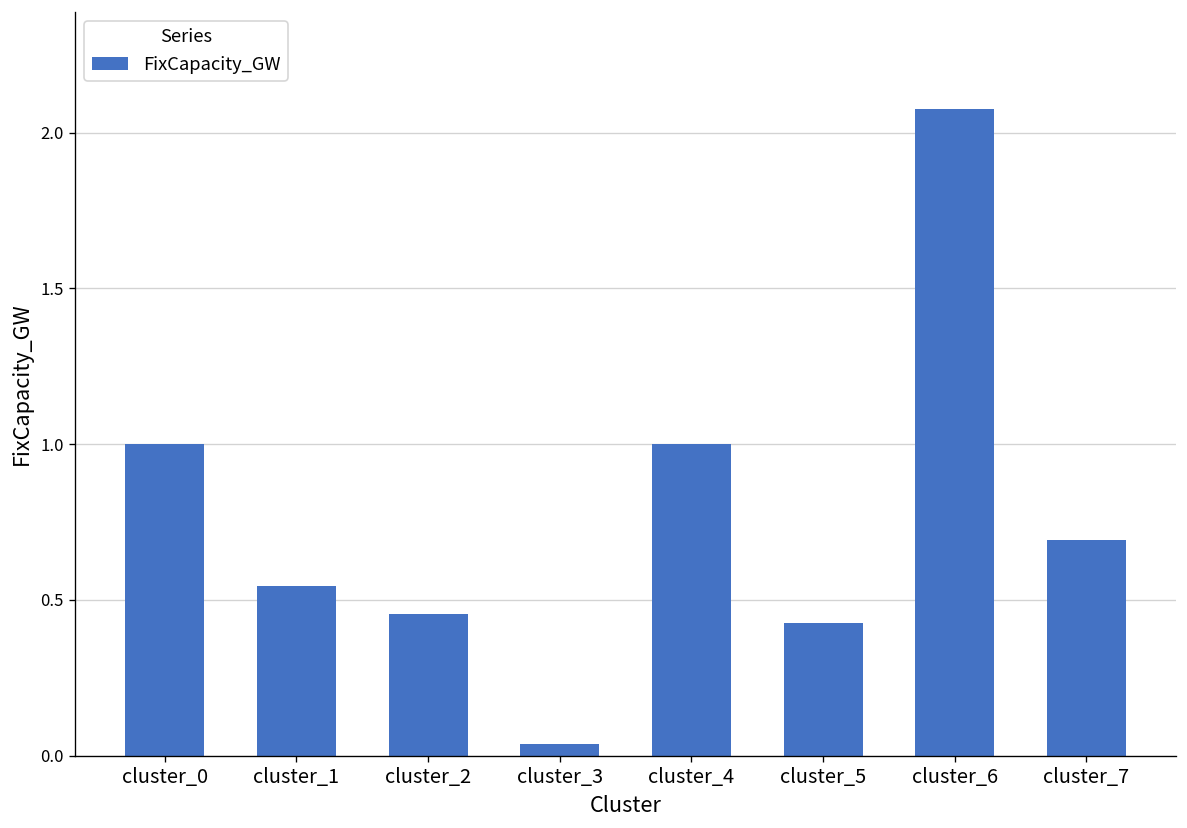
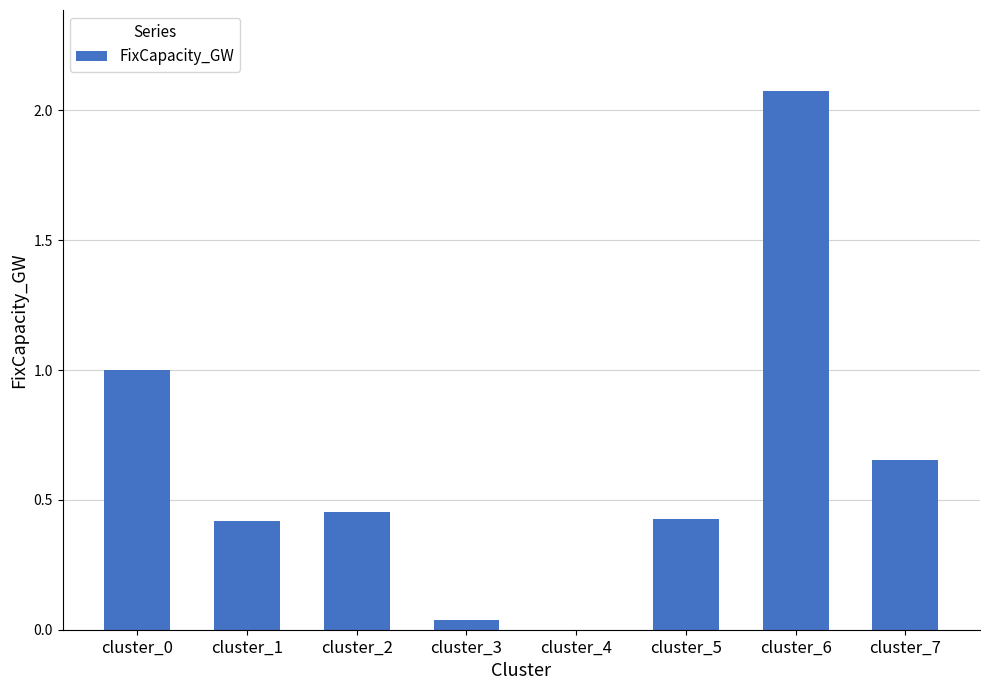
cluster_1: 0.54 -> 0.42
cluster_4: 1 -> 0
cluster_7: 0.69 -> 0.66
